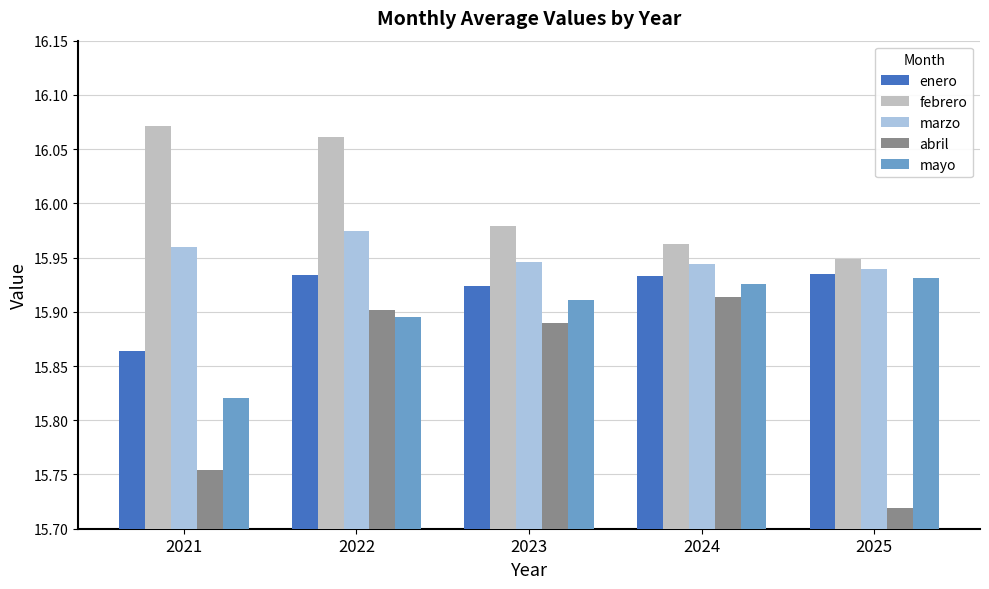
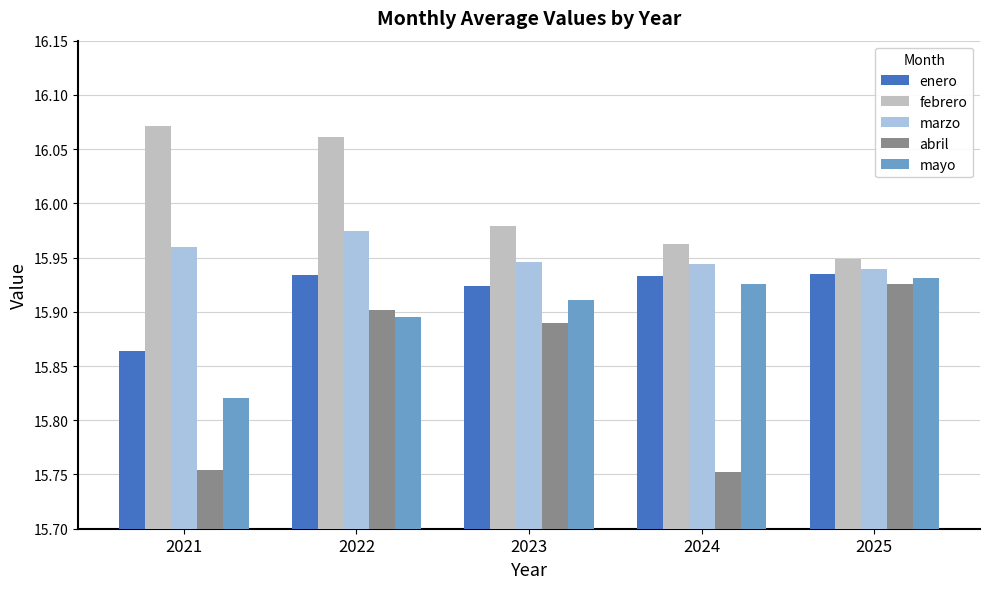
abril, 2024: 15.914 -> 15.752
abril, 2025: 15.719 -> 15.926
